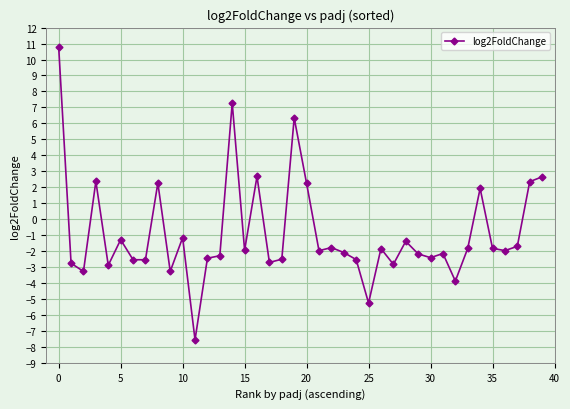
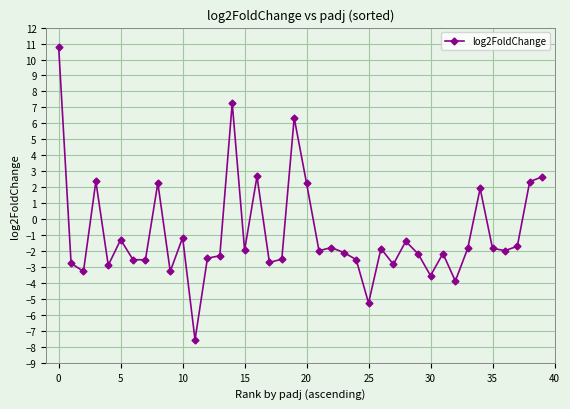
30: -2.4 -> -3.5
